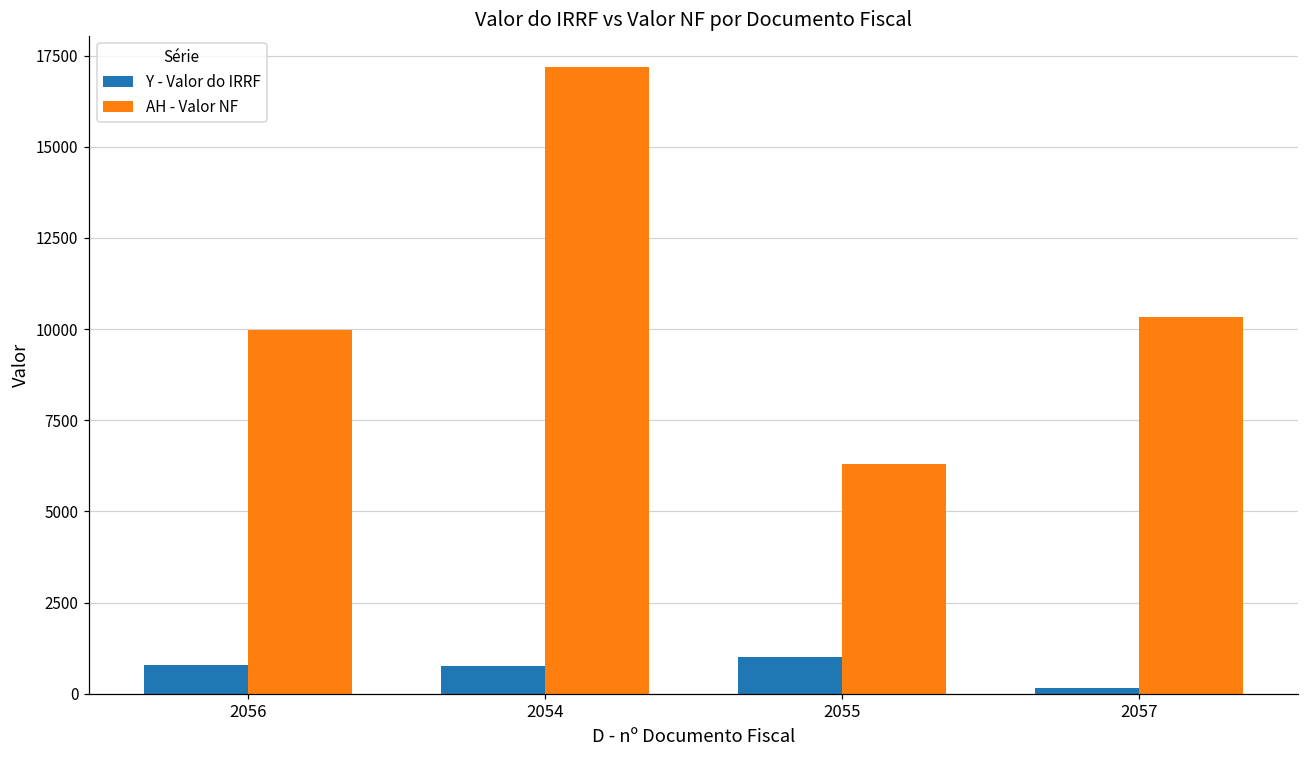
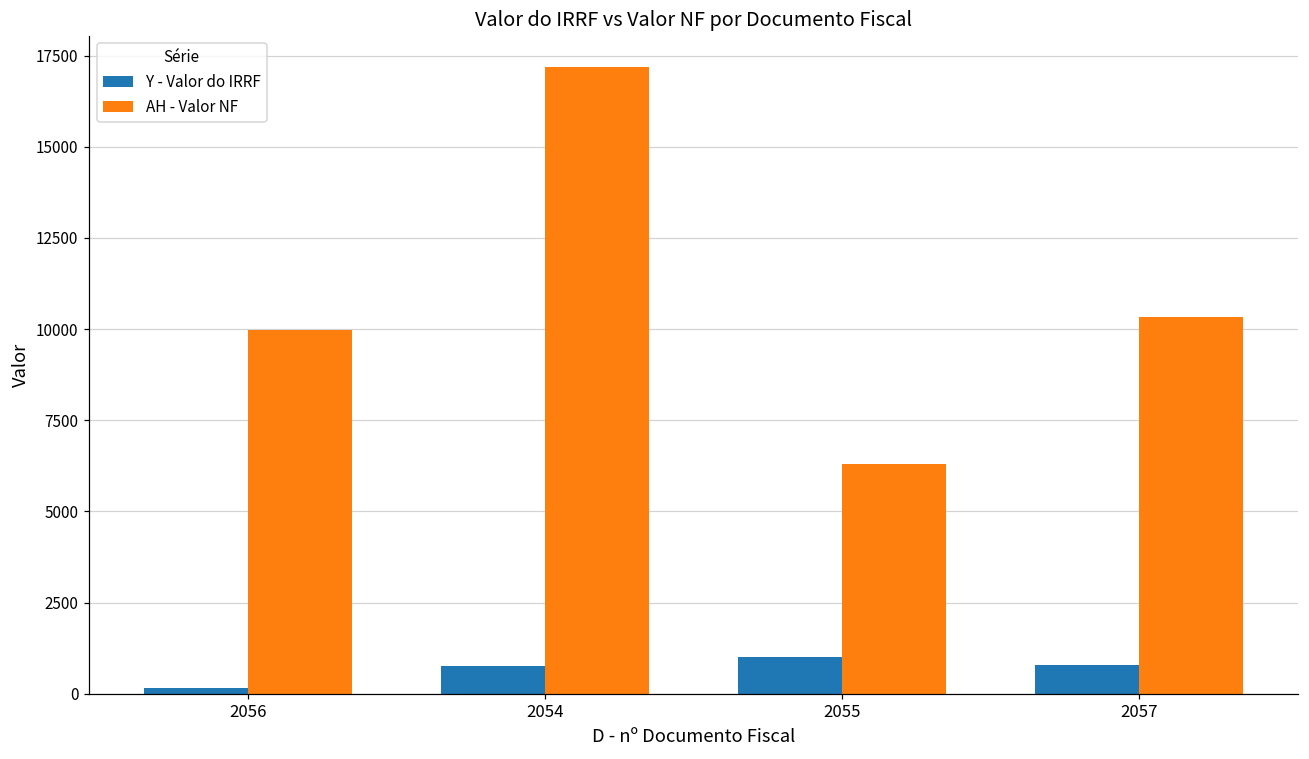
Y - Valor do IRRF, 2056: 800 -> 100
Y - Valor do IRRF, 2057: 200 -> 800
